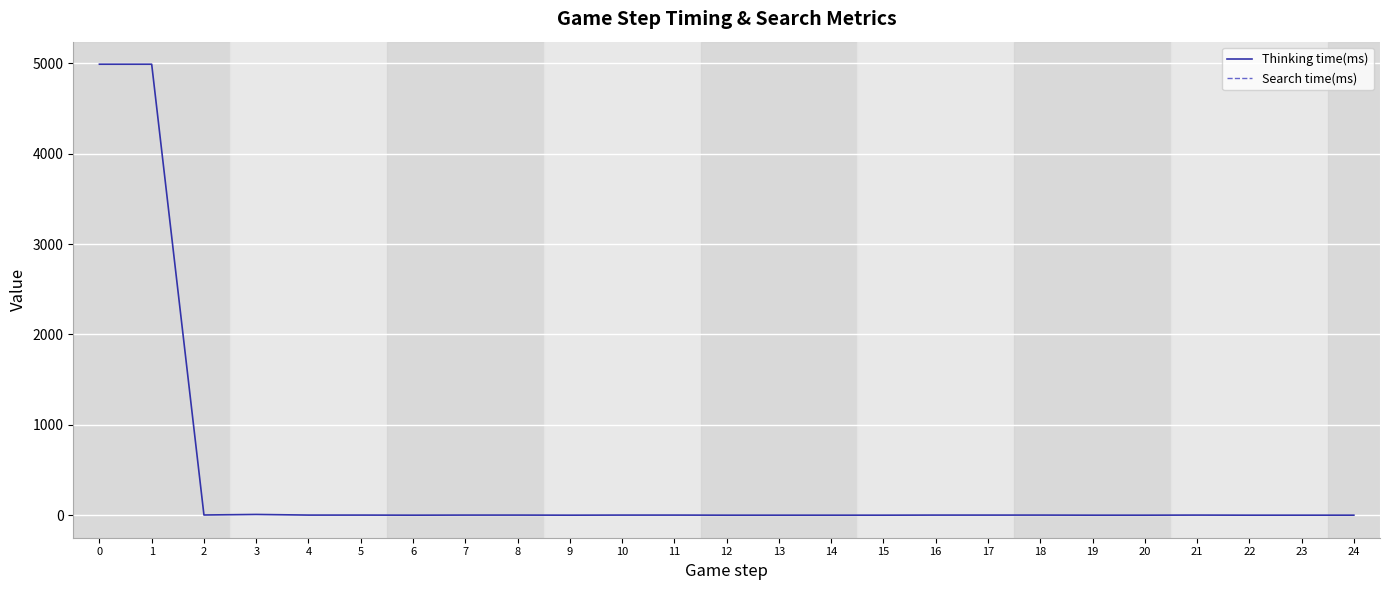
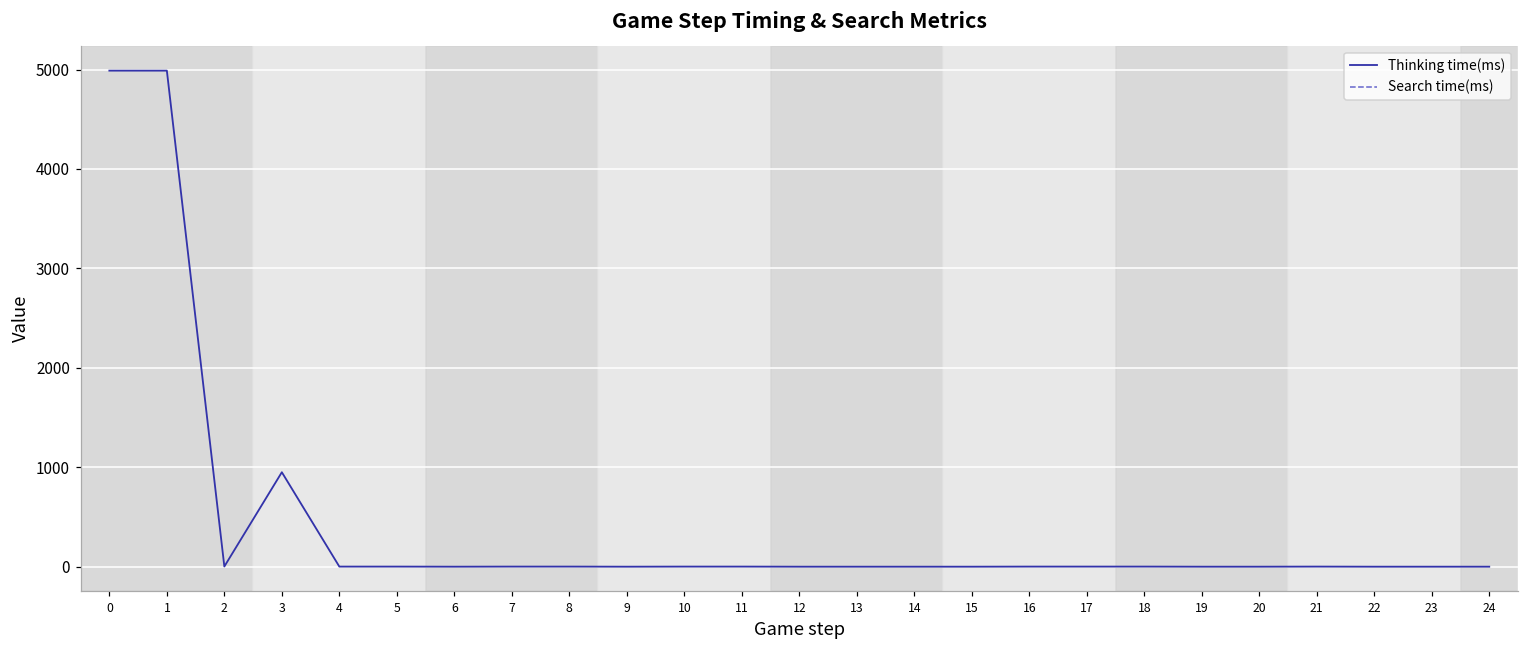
Thinking time(ms), 3: 0 -> 1000
